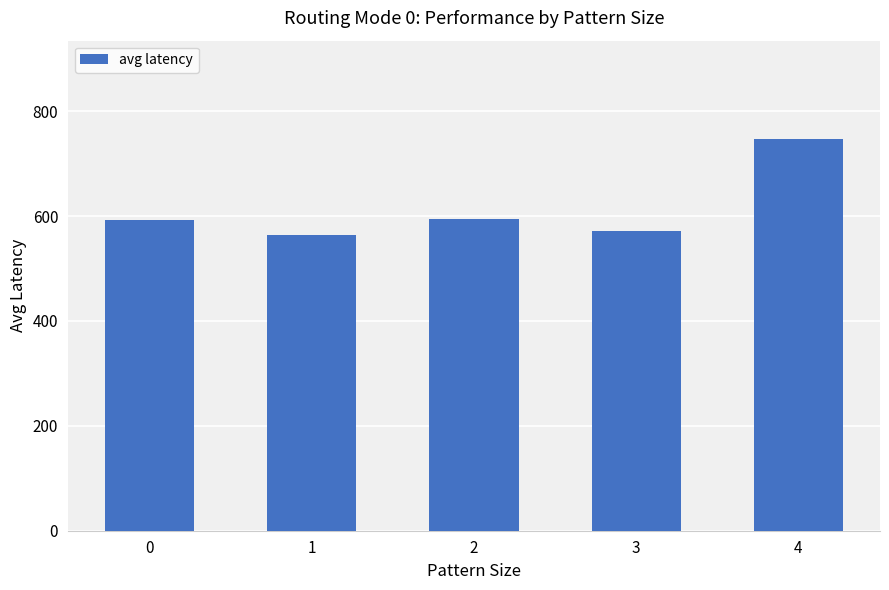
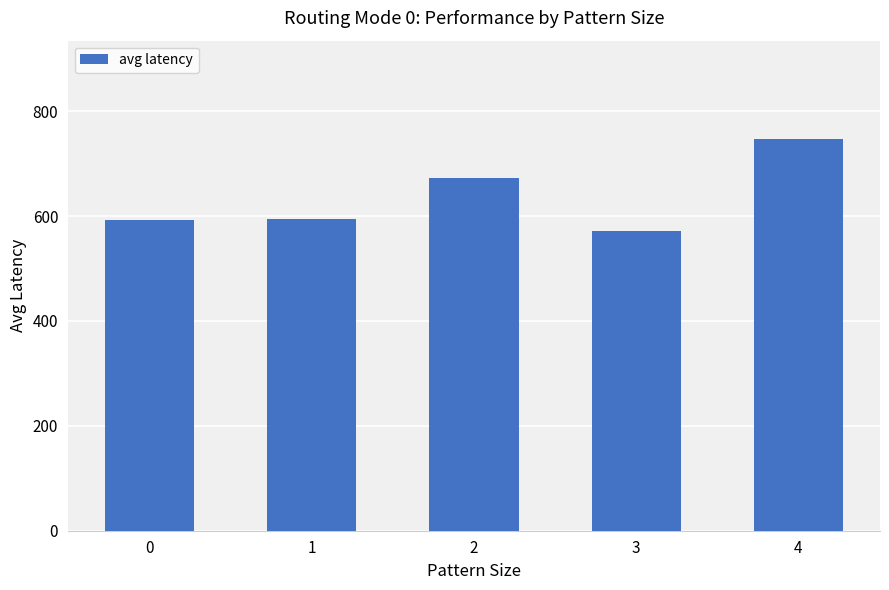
1: 560 -> 600
2: 590 -> 670
